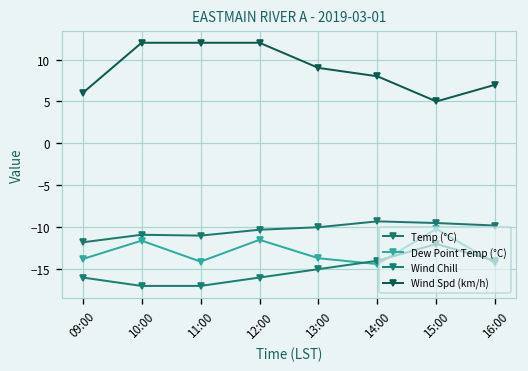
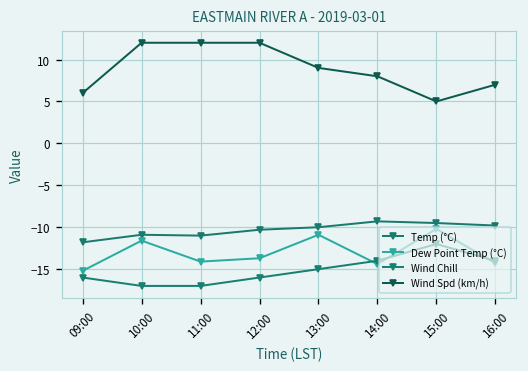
Dew Point Temp (°C), 09:00: -14 -> -15
Dew Point Temp (°C), 12:00: -12 -> -14
Dew Point Temp (°C), 13:00: -14 -> -11
